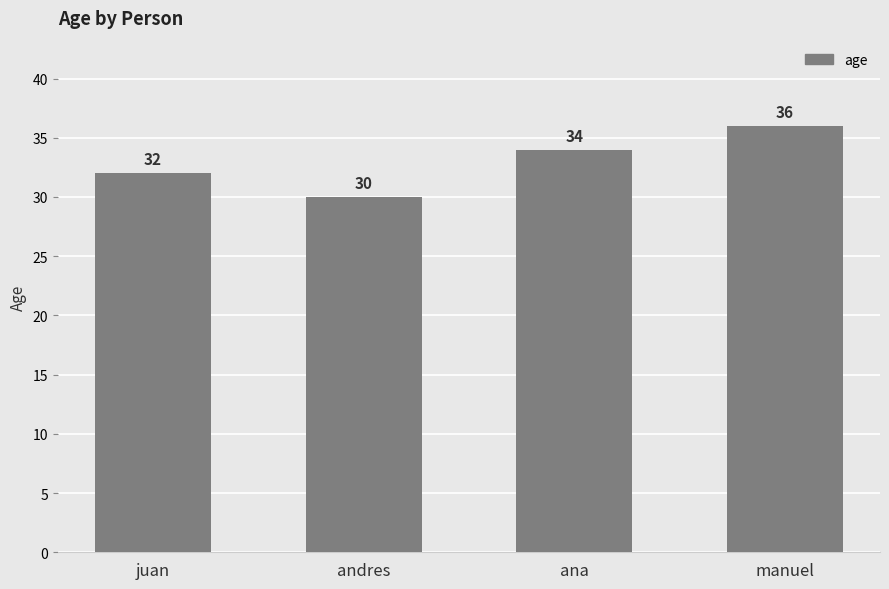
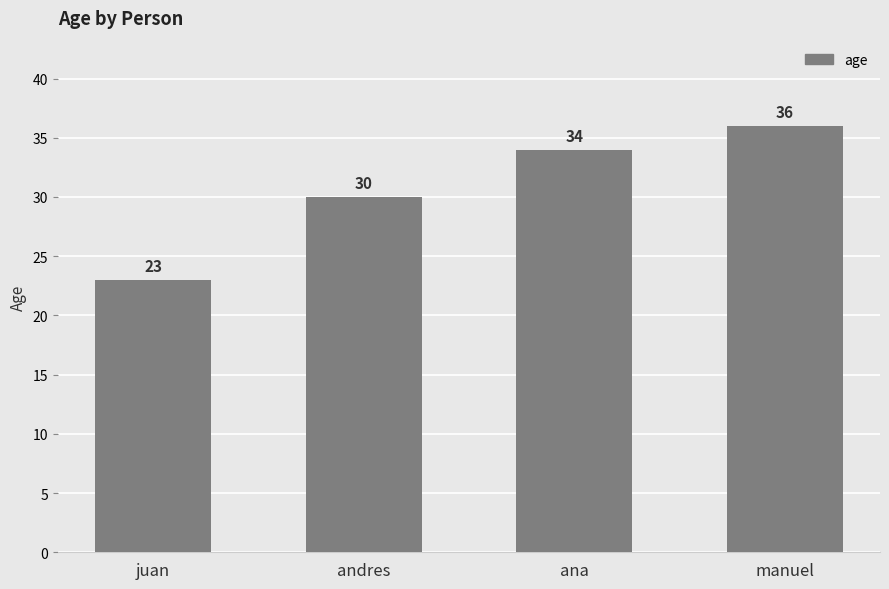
juan: 32 -> 23
